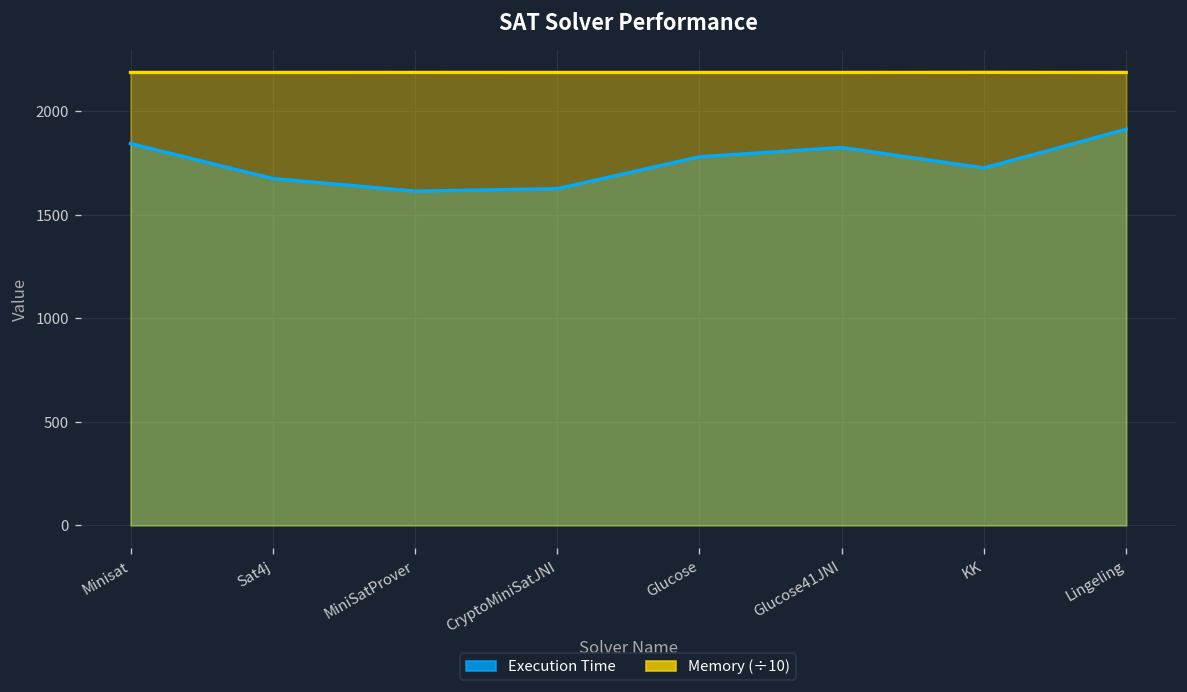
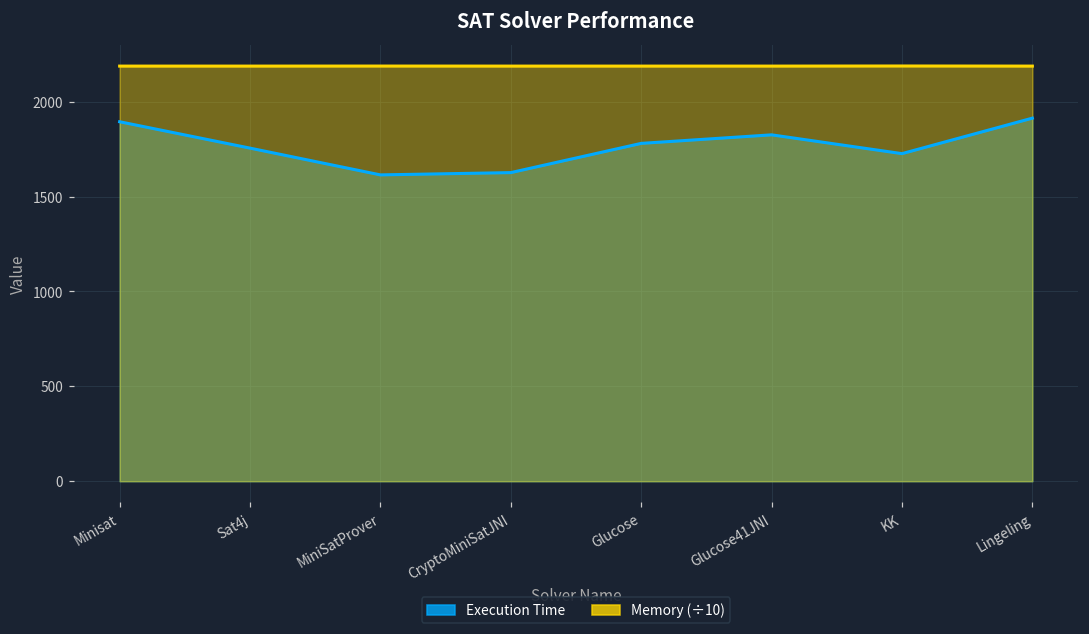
Execution Time, Minisat: 1840 -> 1890
Execution Time, Sat4j: 1680 -> 1760
